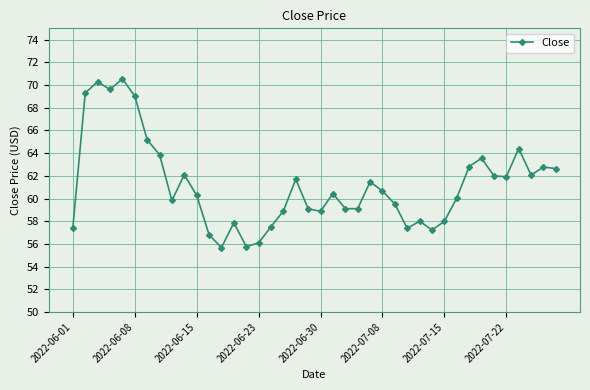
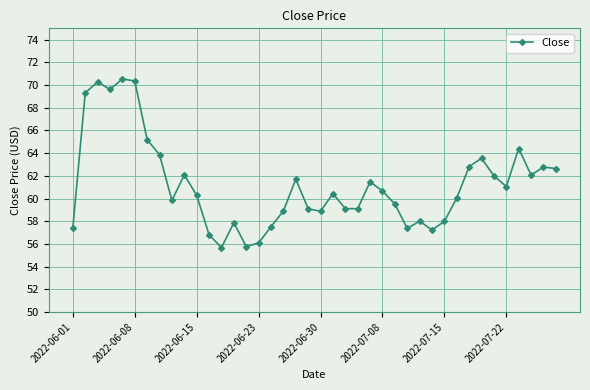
2022-06-08: 69.0 -> 70.4
2022-07-22: 61.9 -> 61.1
